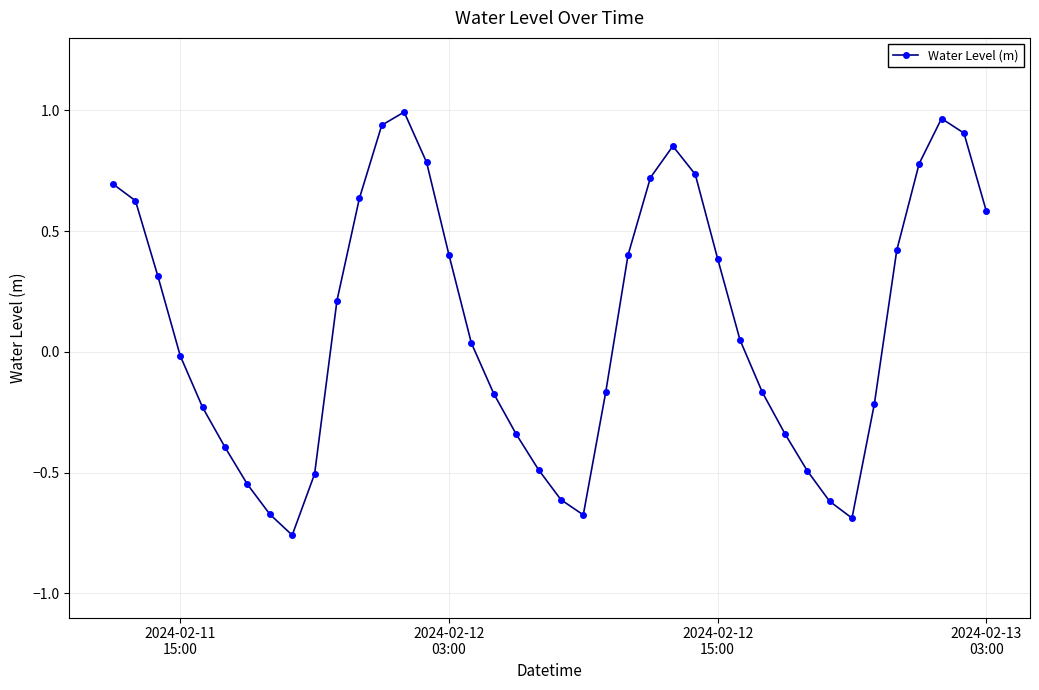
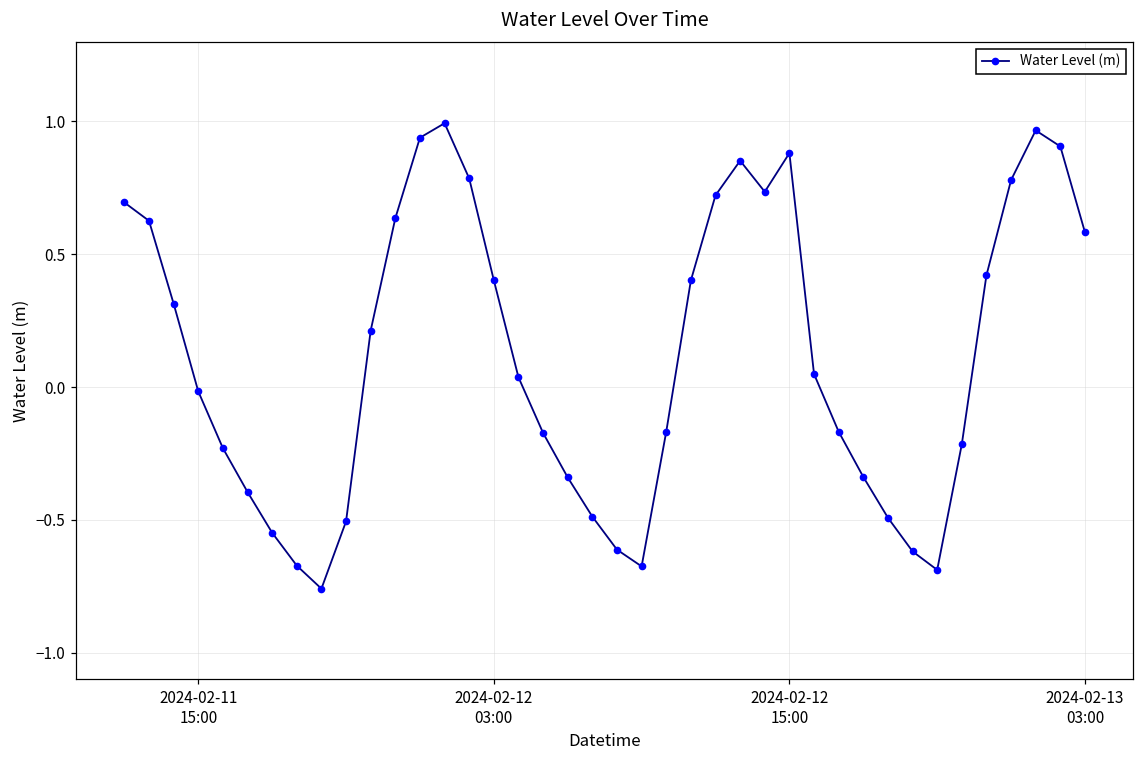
2024-02-12 15:00: 0.39 -> 0.88
